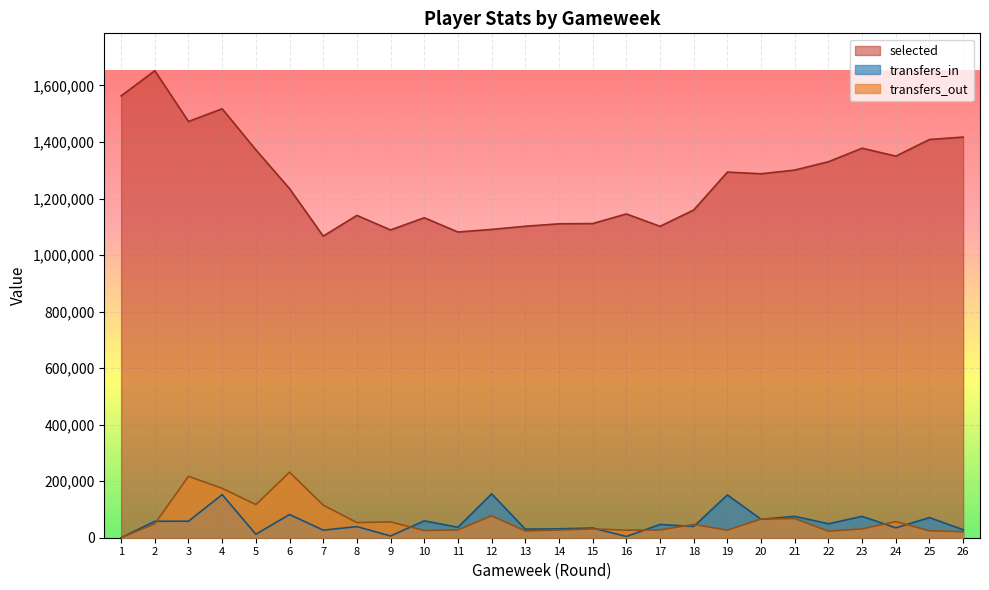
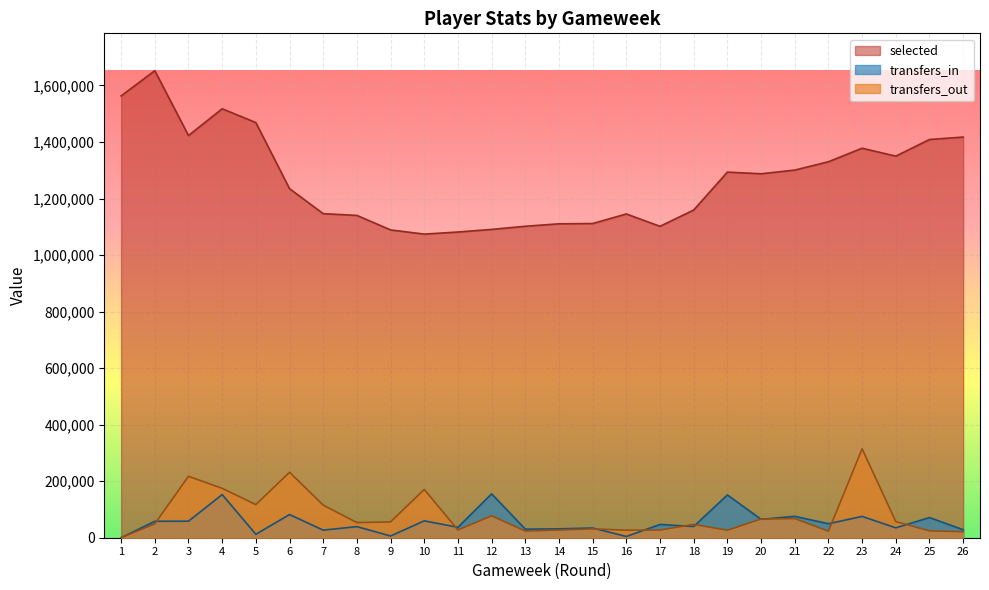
selected, 3: 1,470,000 -> 1,420,000
selected, 5: 1,370,000 -> 1,470,000
selected, 7: 1,070,000 -> 1,150,000
selected, 10: 1,130,000 -> 1,070,000
transfers_out, 10: 30,000 -> 170,000
transfers_out, 23: 30,000 -> 310,000
